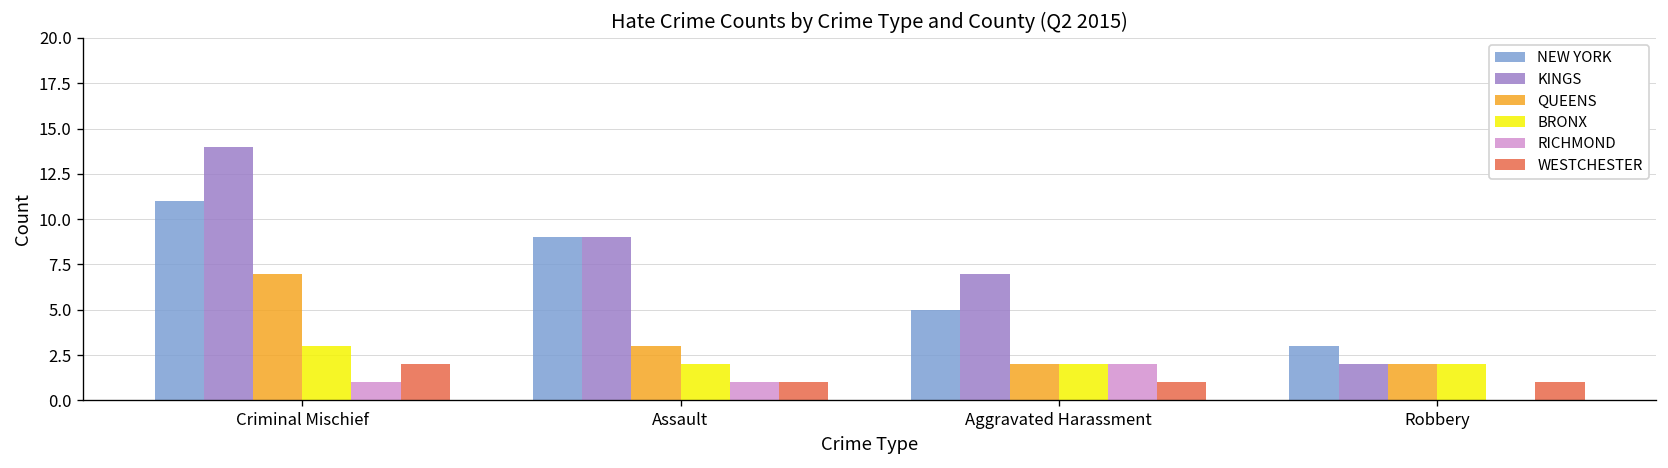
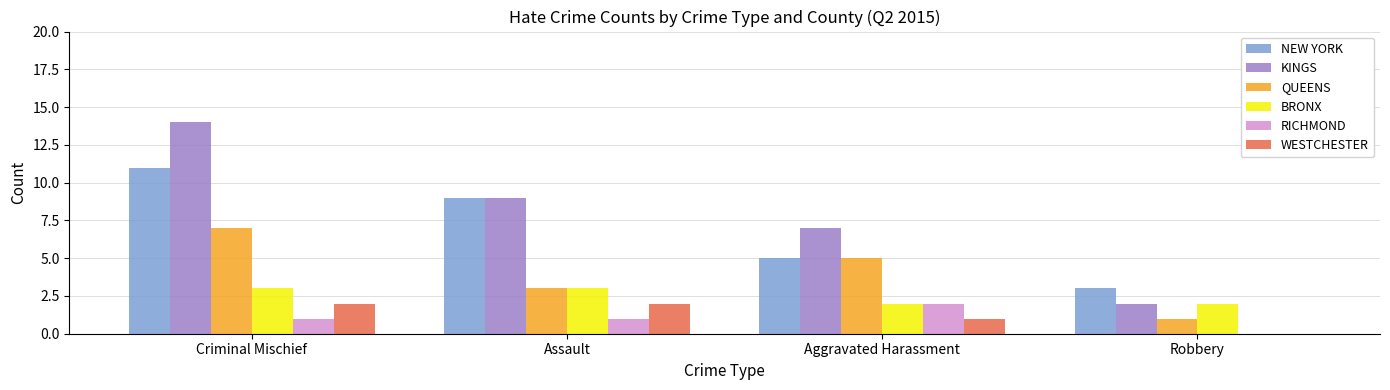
BRONX, Assault: 2 -> 3
WESTCHESTER, Assault: 1 -> 2
QUEENS, Aggravated Harassment: 2 -> 5
QUEENS, Robbery: 2 -> 1
WESTCHESTER, Robbery: 1 -> 0
